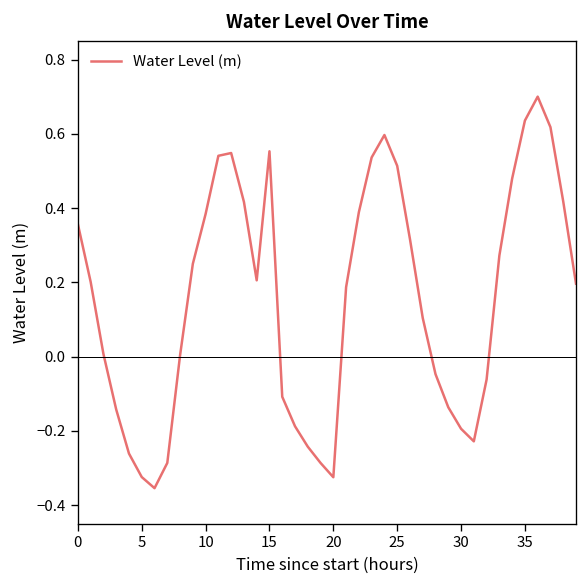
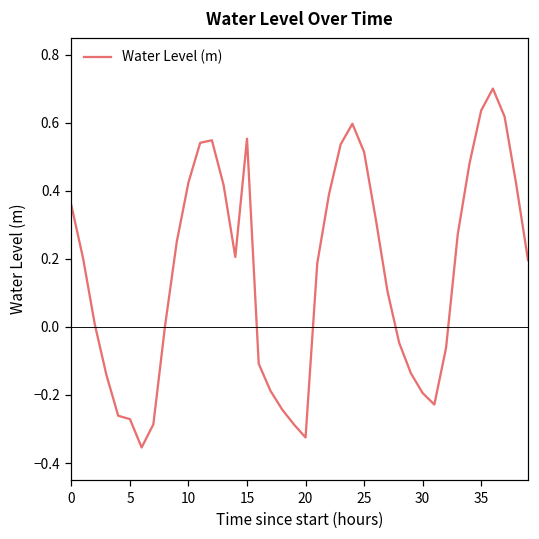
5: -0.32 -> -0.27
10: 0.38 -> 0.42
